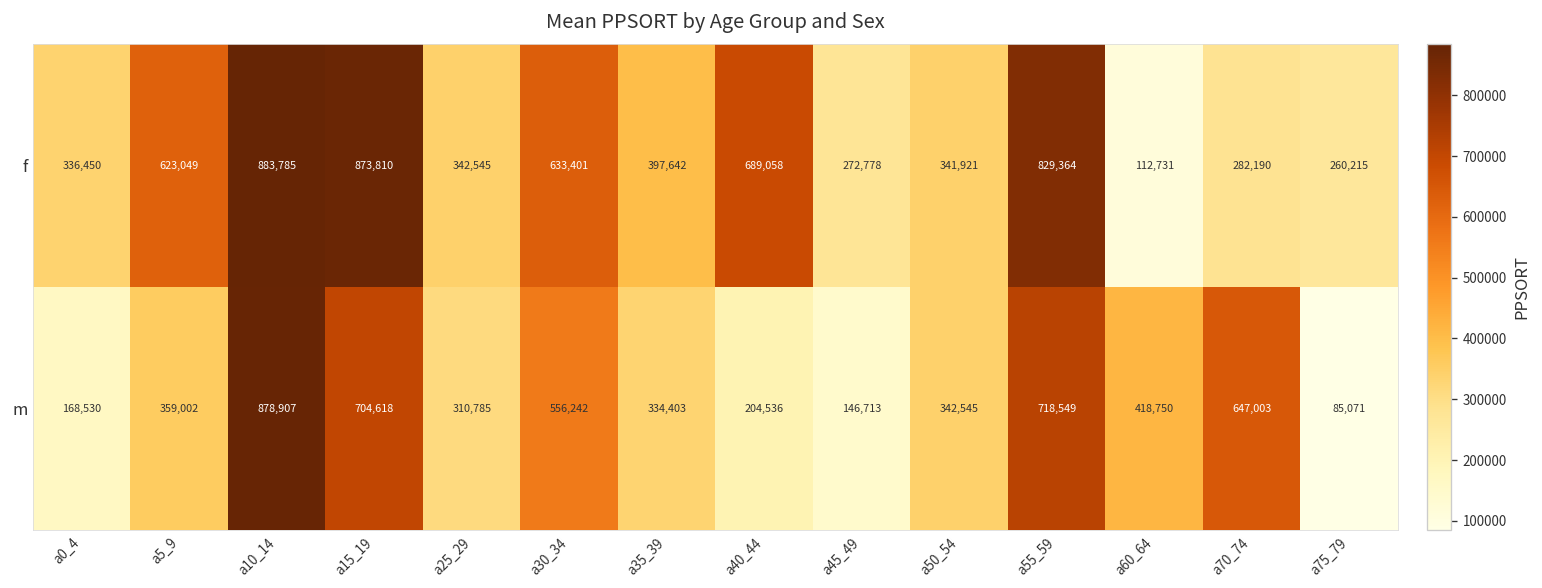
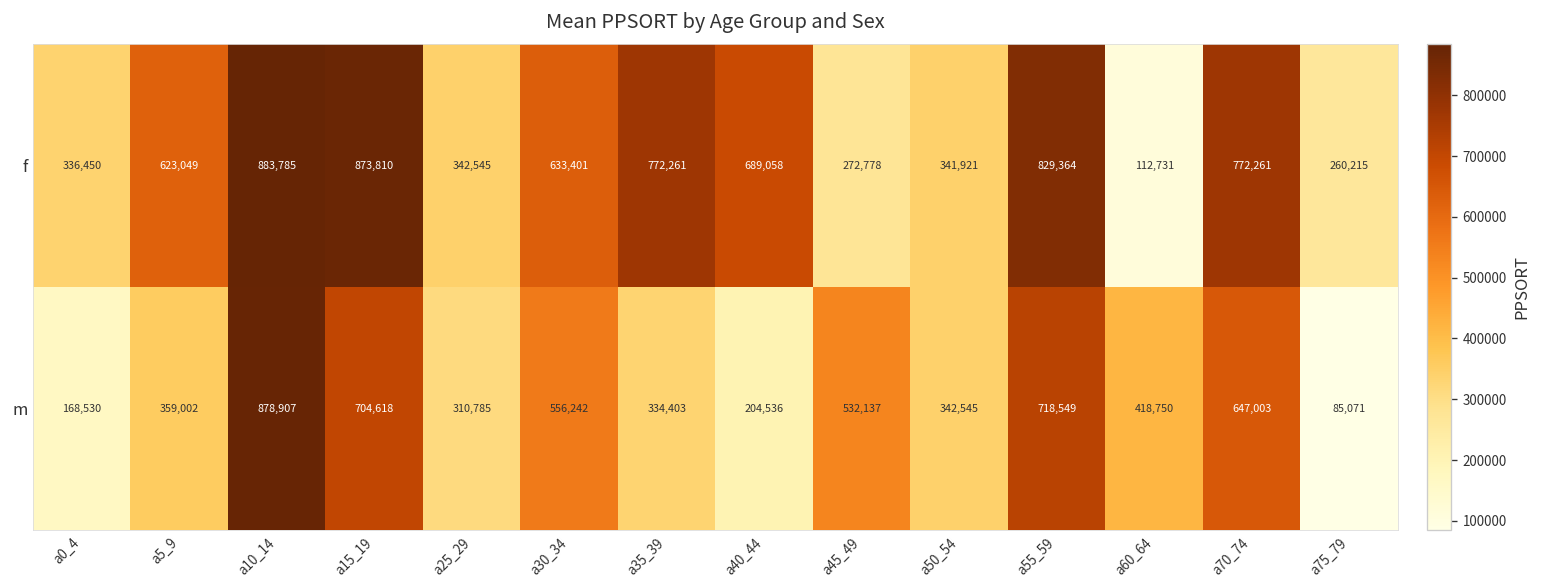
f, a35_39: 397,642 -> 772,261
f, a70_74: 282,190 -> 772,261
m, a45_49: 146,713 -> 532,137
